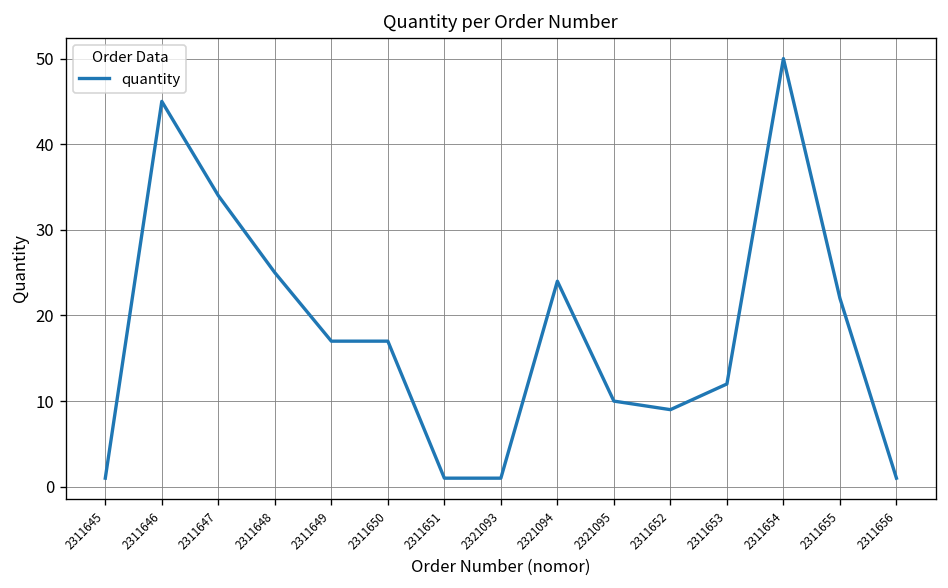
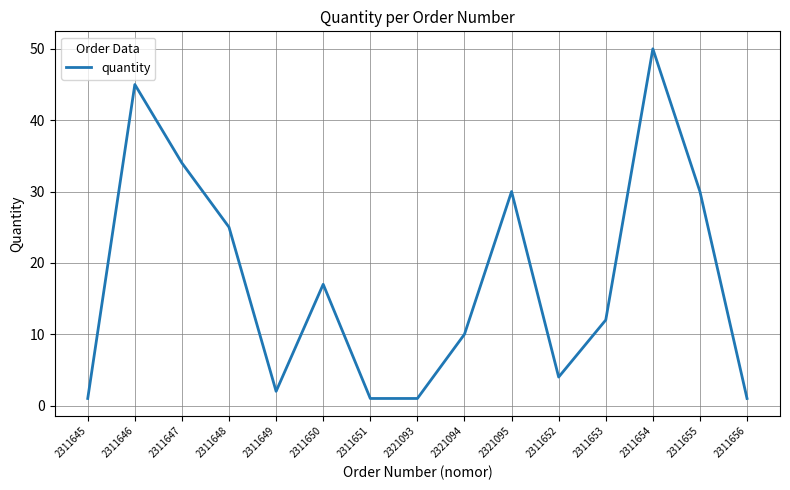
2311649: 17 -> 2
2321094: 24 -> 10
2321095: 10 -> 30
2311652: 9 -> 4
2311655: 22 -> 30
